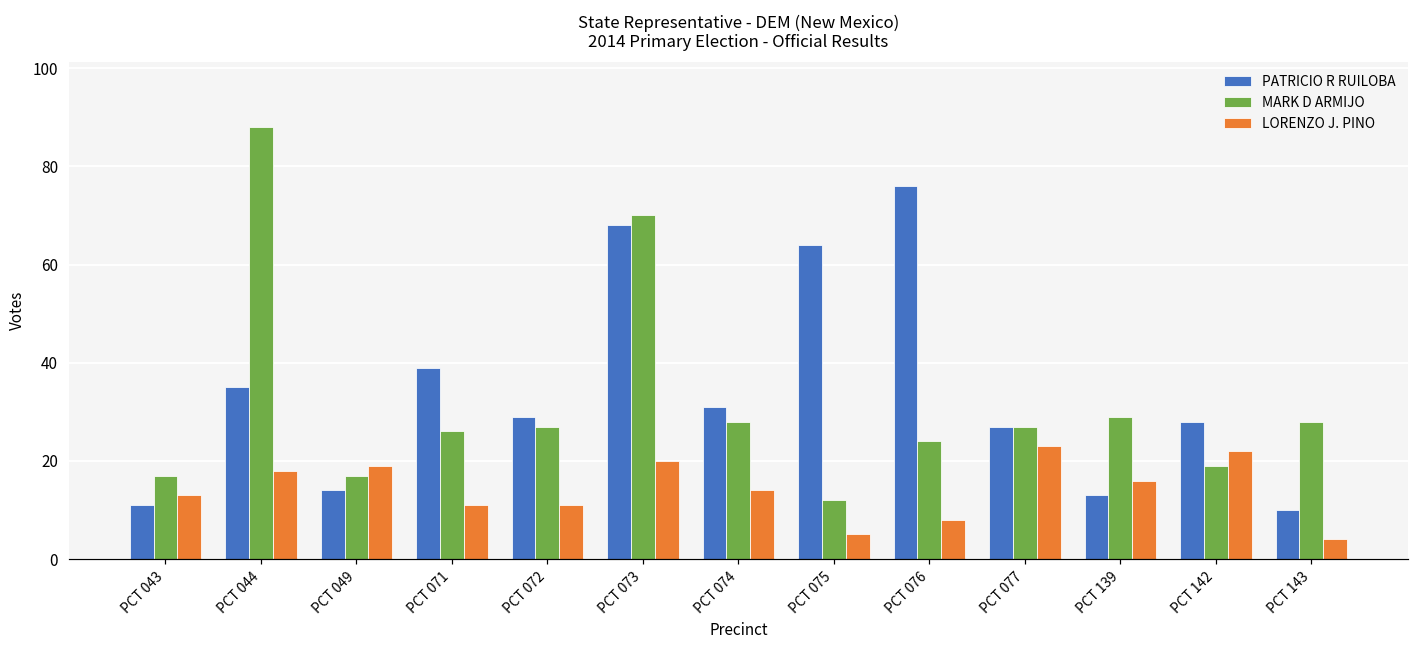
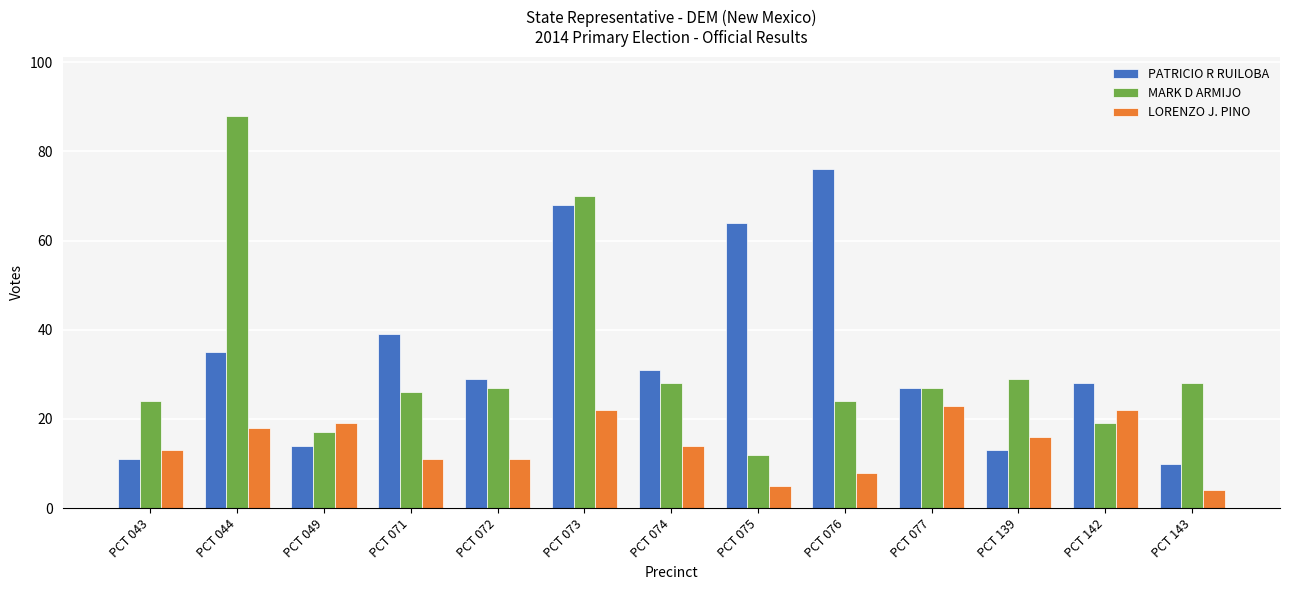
MARK D ARMIJO, PCT 043: 17 -> 24
LORENZO J. PINO, PCT 073: 20 -> 22
